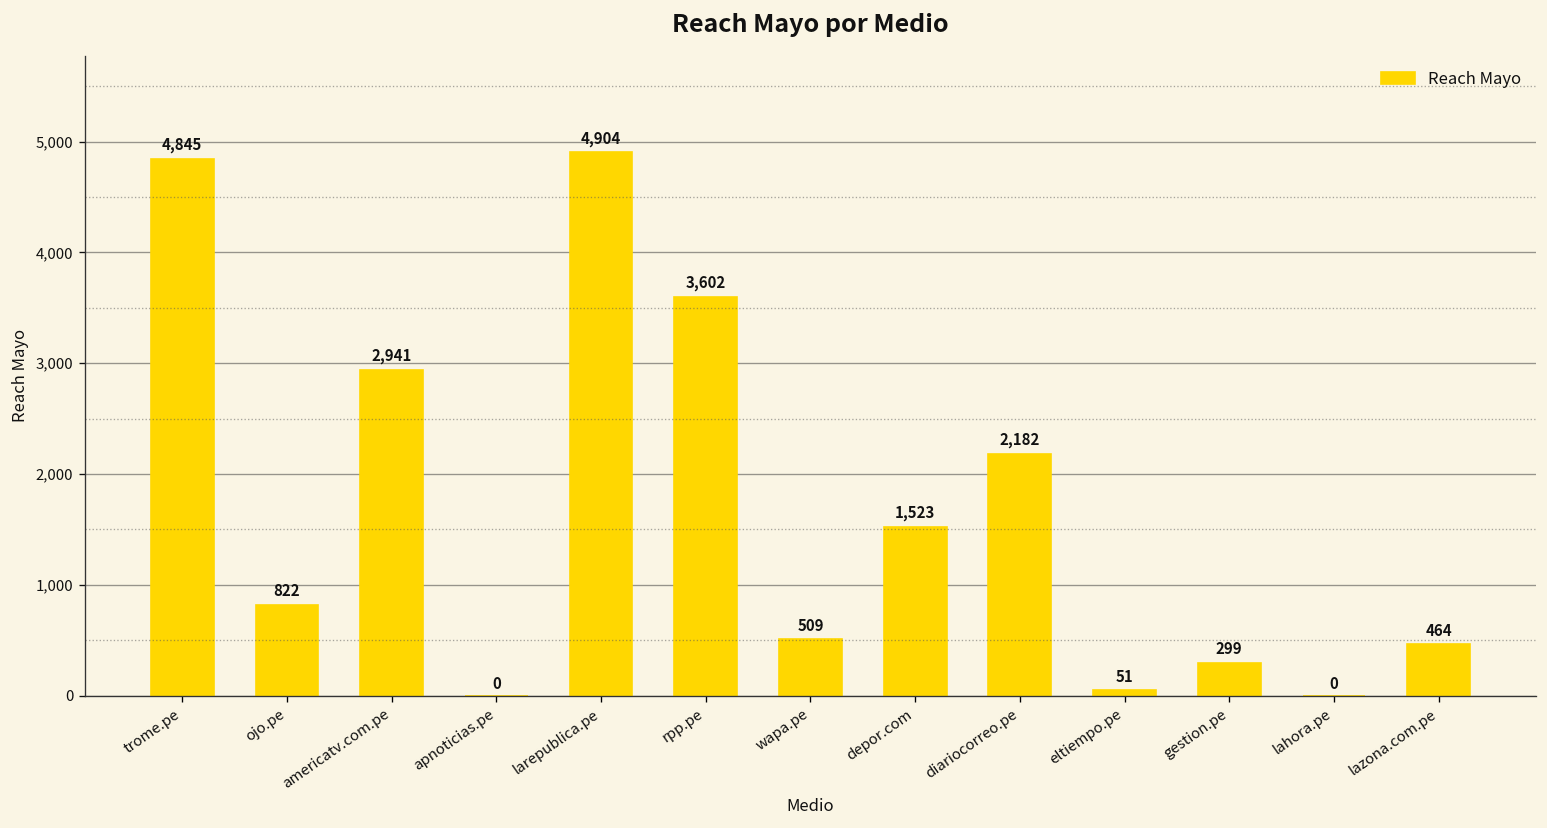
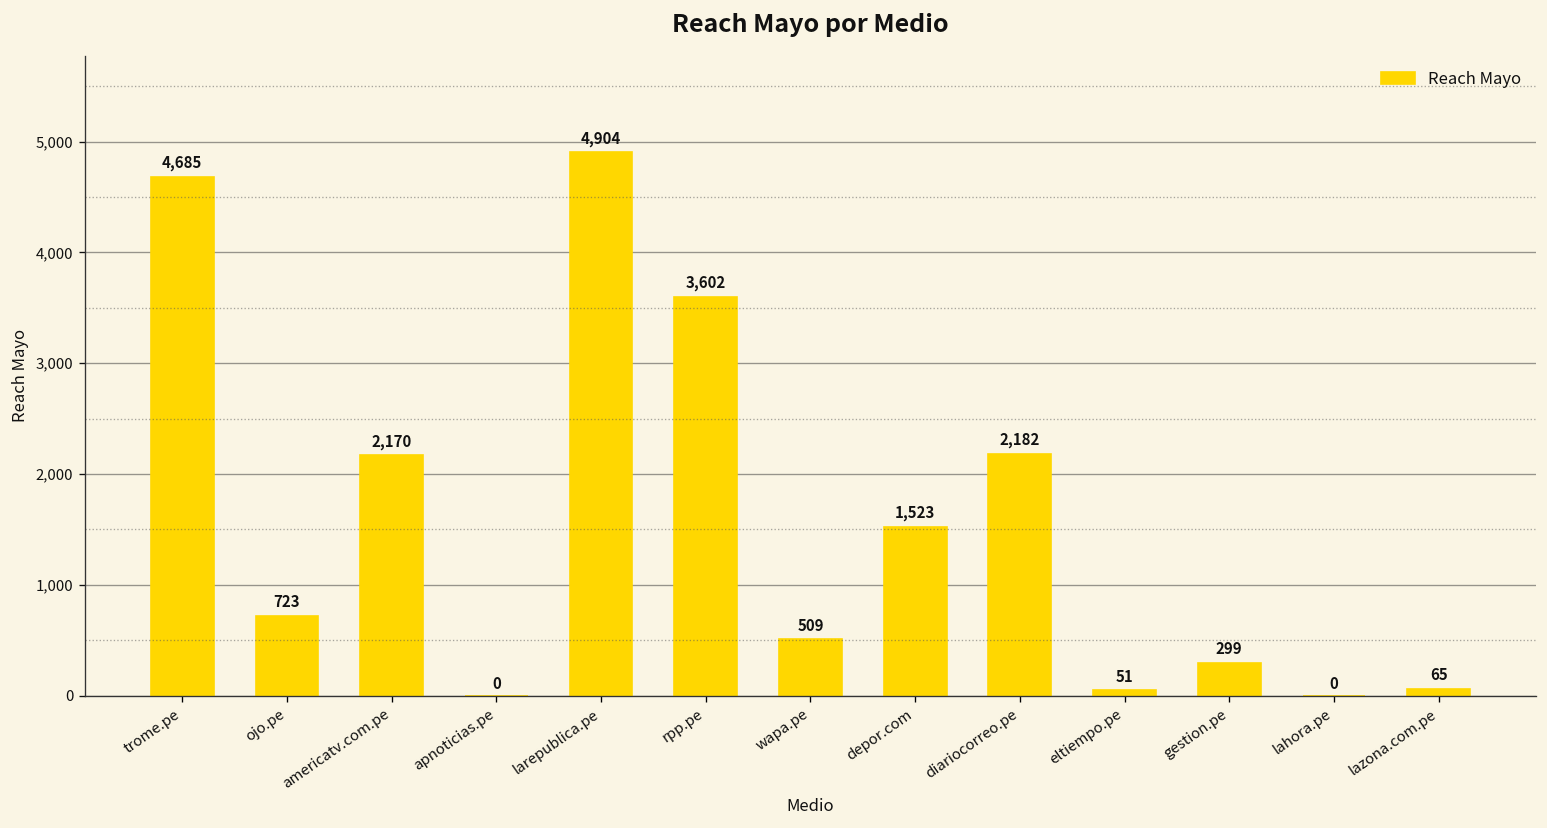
trome.pe: 4,845 -> 4,685
ojo.pe: 822 -> 723
americatv.com.pe: 2,941 -> 2,170
lazona.com.pe: 464 -> 65
